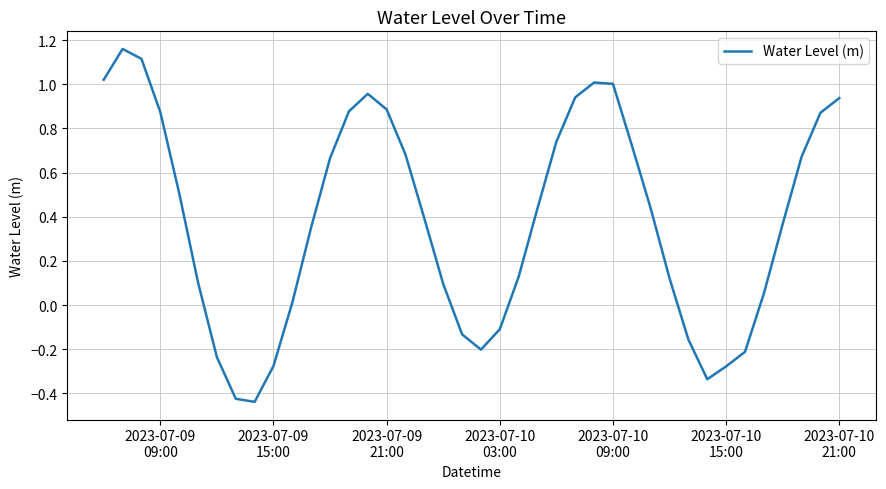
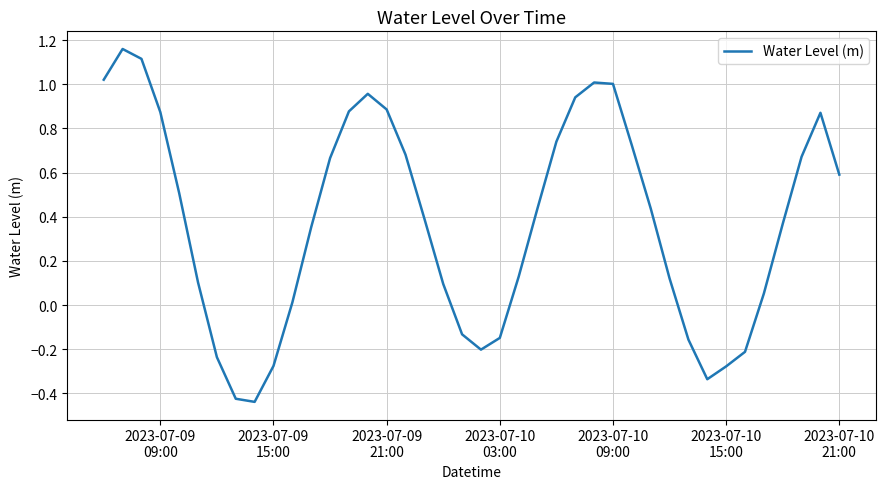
2023-07-10 03:00: -0.11 -> -0.15
2023-07-10 21:00: 0.94 -> 0.59
